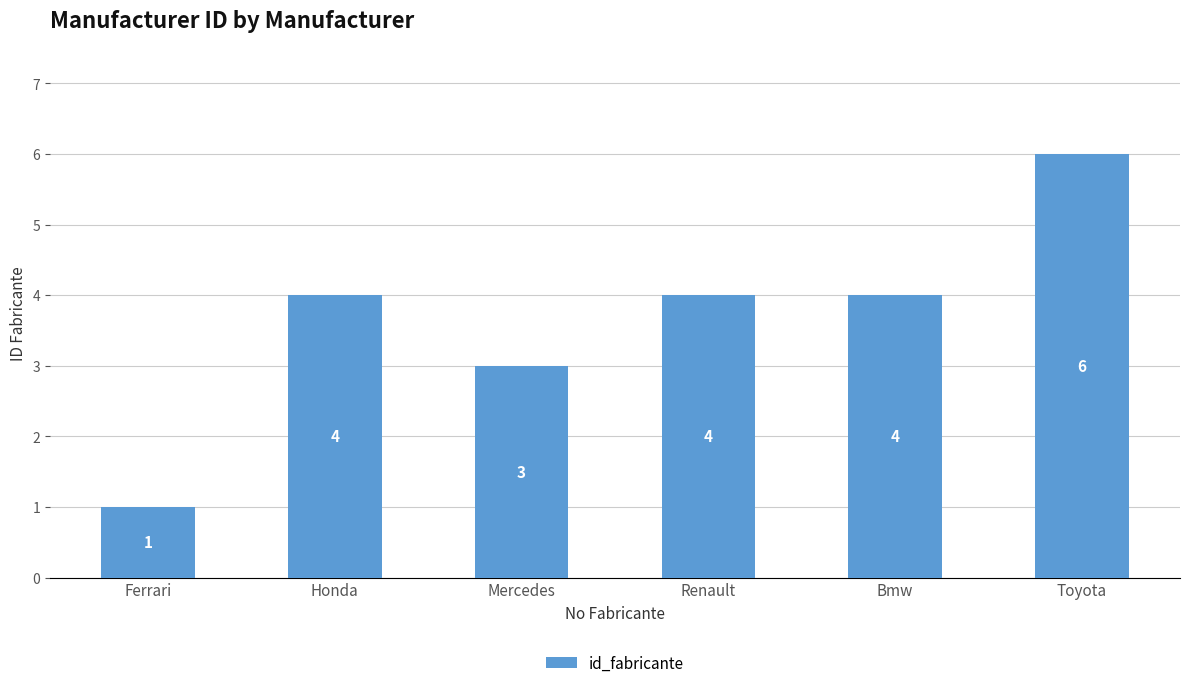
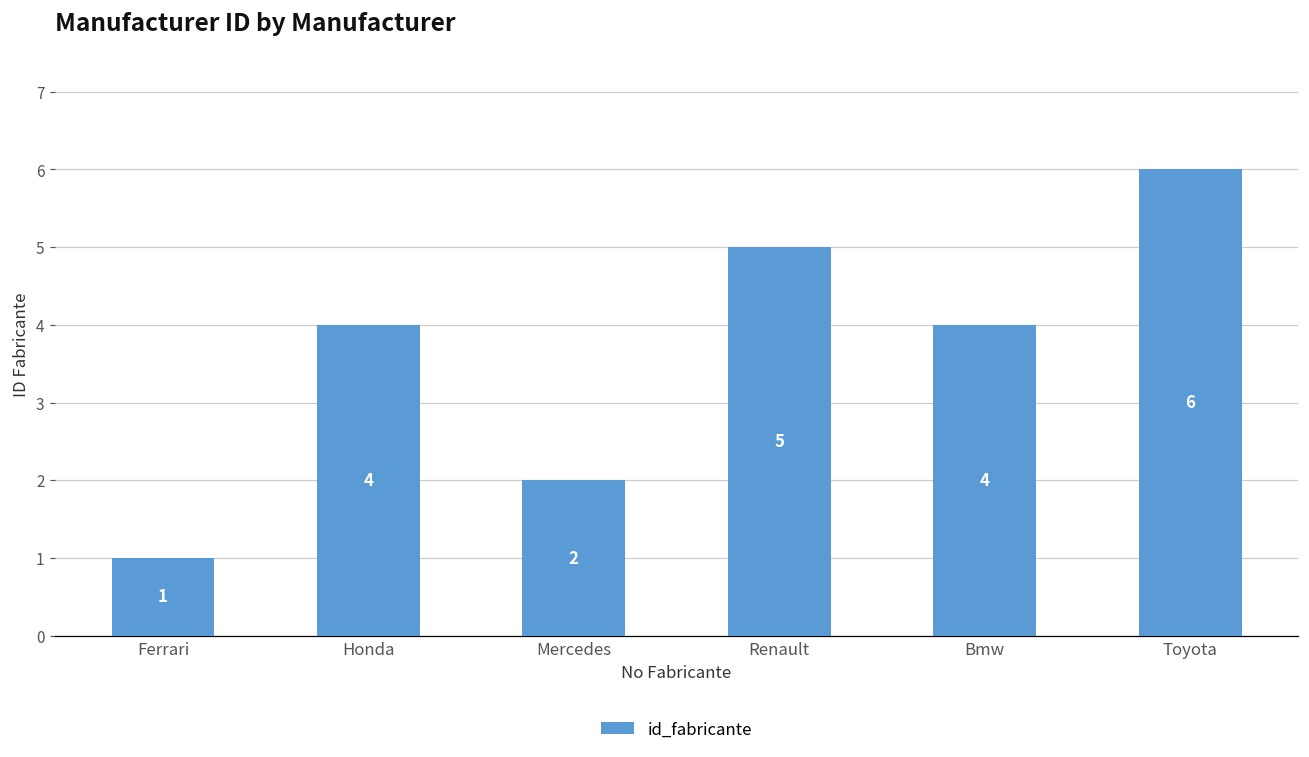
Mercedes: 3 -> 2
Renault: 4 -> 5
